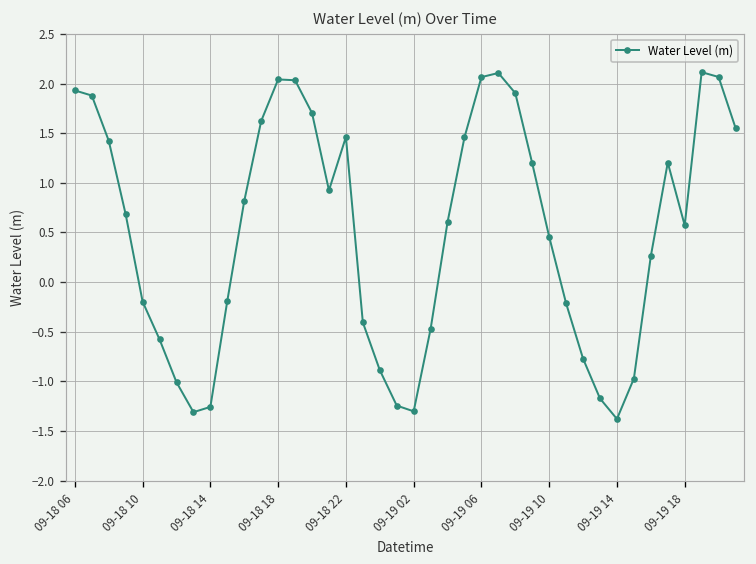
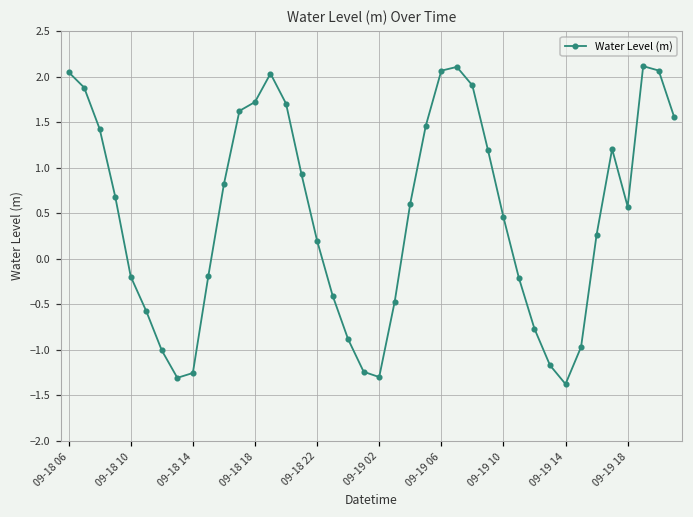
09-18 06: 1.9 -> 2.0
09-18 18: 2.0 -> 1.7
09-18 22: 1.5 -> 0.2
